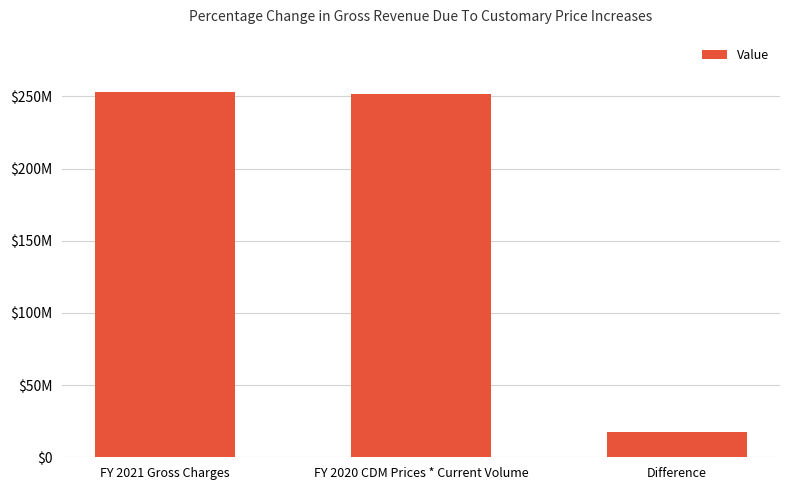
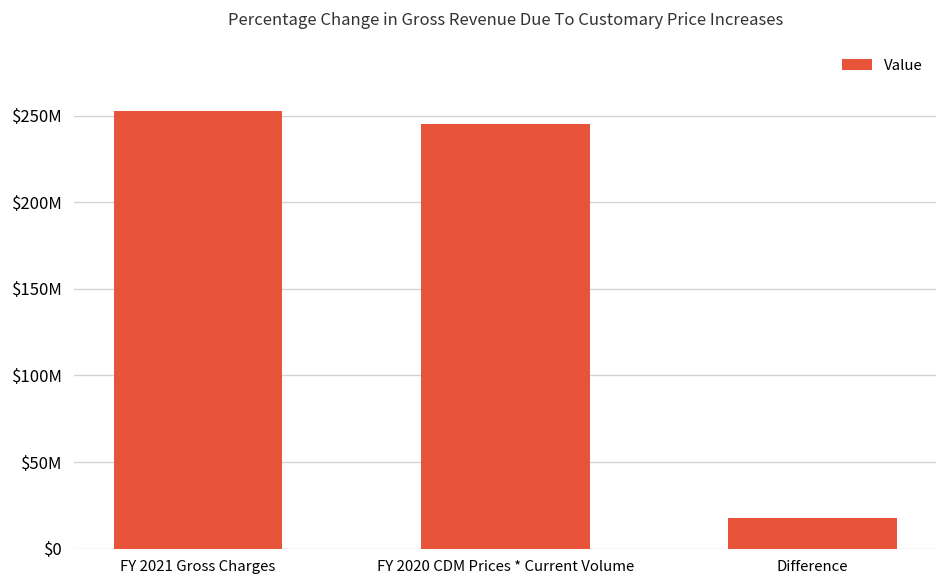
FY 2020 CDM Prices * Current Volume: $251000000 -> $245000000
